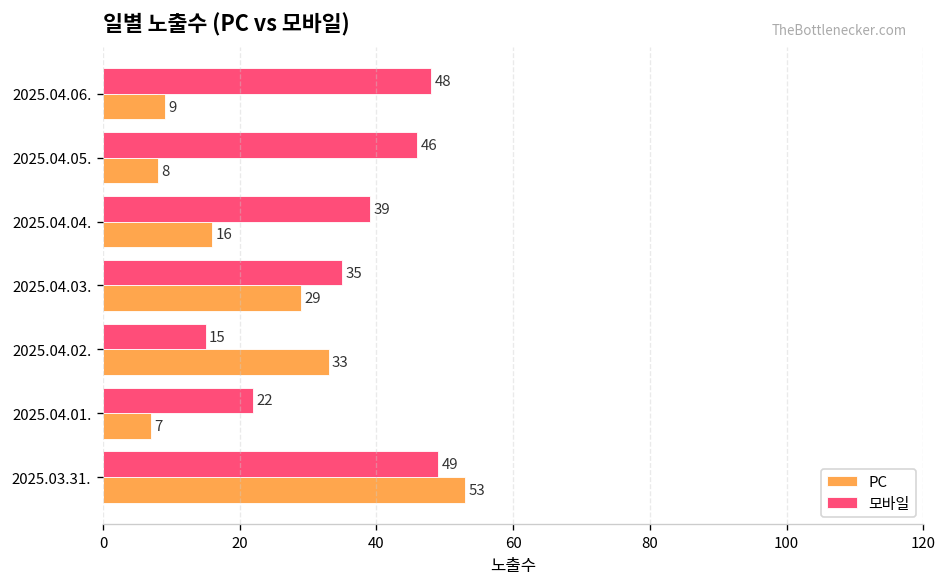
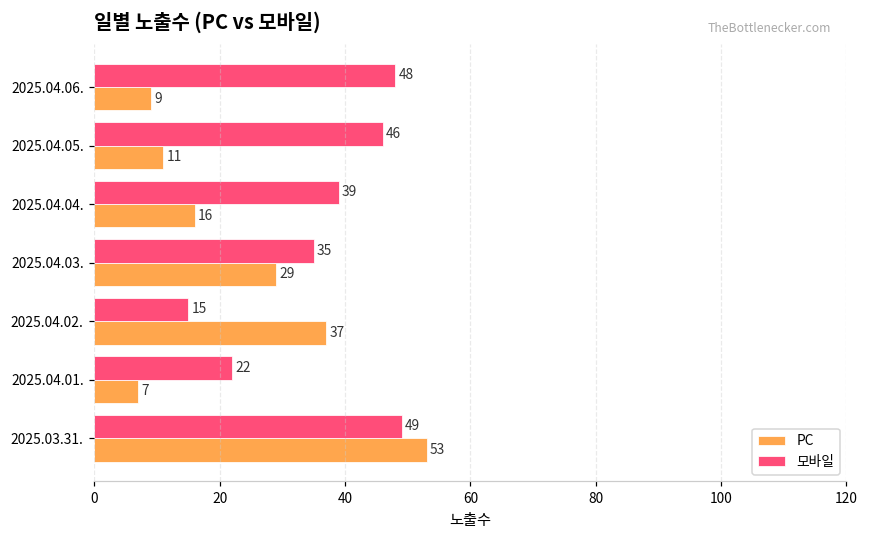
PC, 2025.04.05.: 8 -> 11
PC, 2025.04.02.: 33 -> 37
